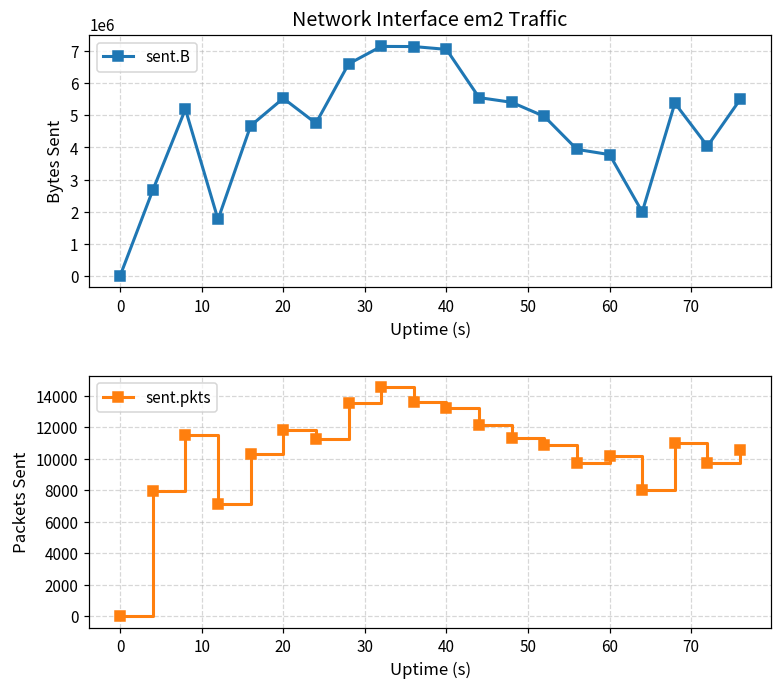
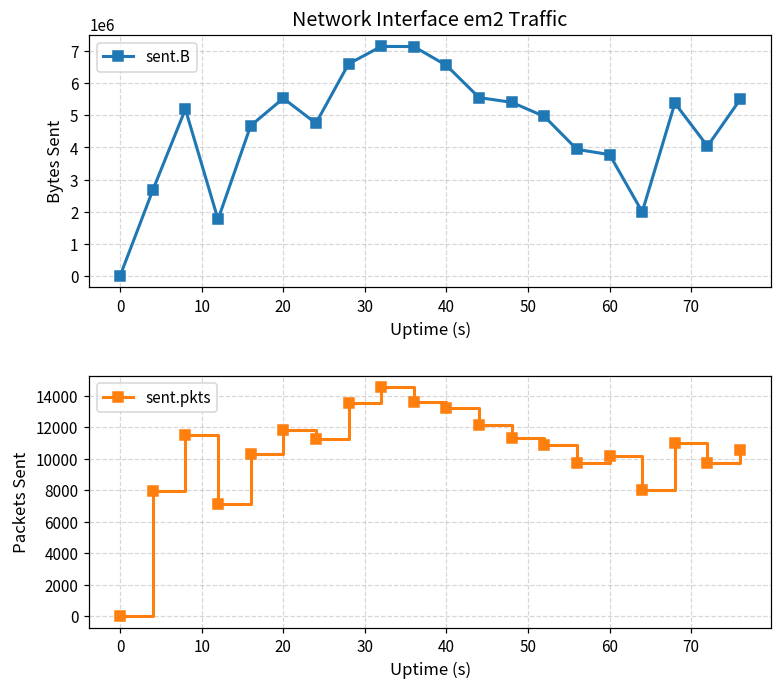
Network Interface em2 Traffic, 40: 7100000 -> 6600000
